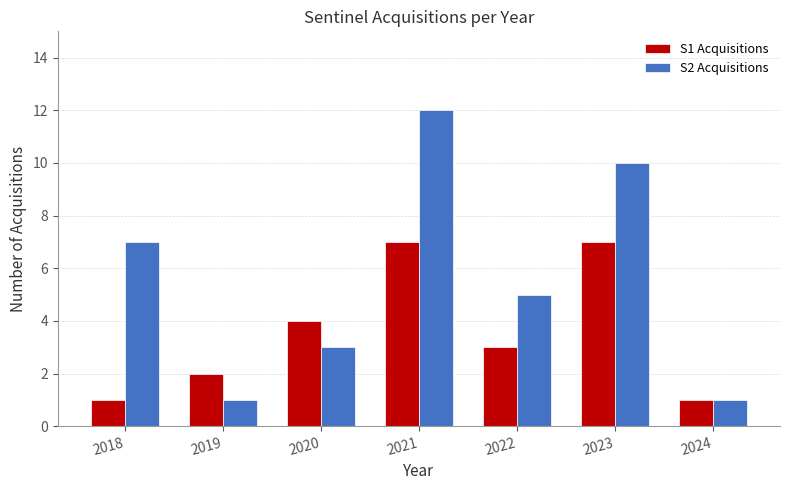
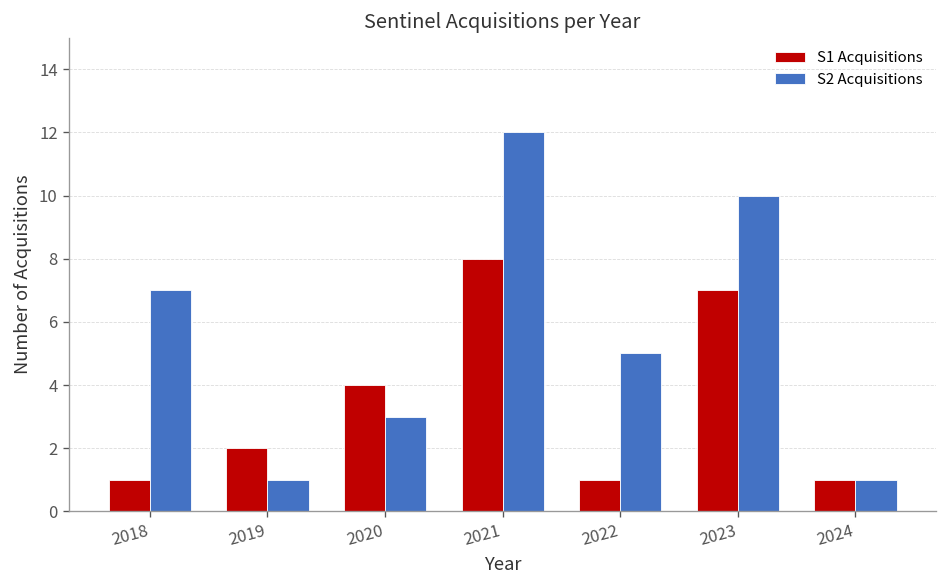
S1 Acquisitions, 2021: 7 -> 8
S1 Acquisitions, 2022: 3 -> 1
